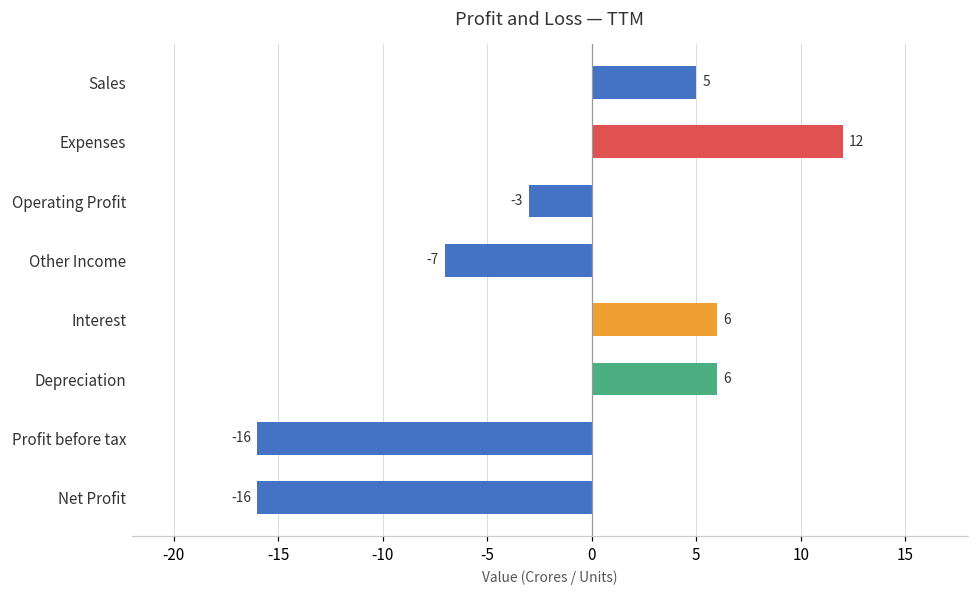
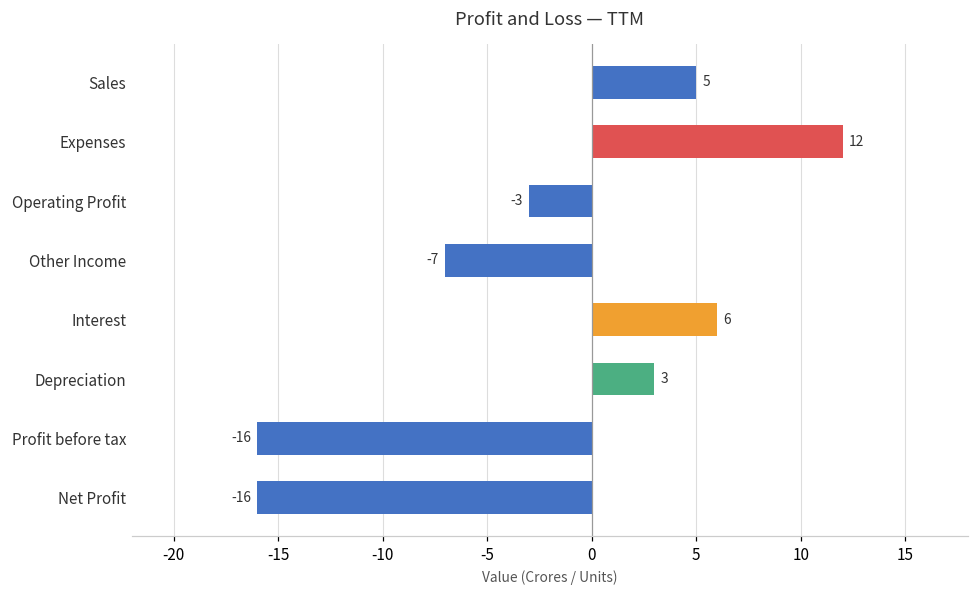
Depreciation: 6 -> 3
